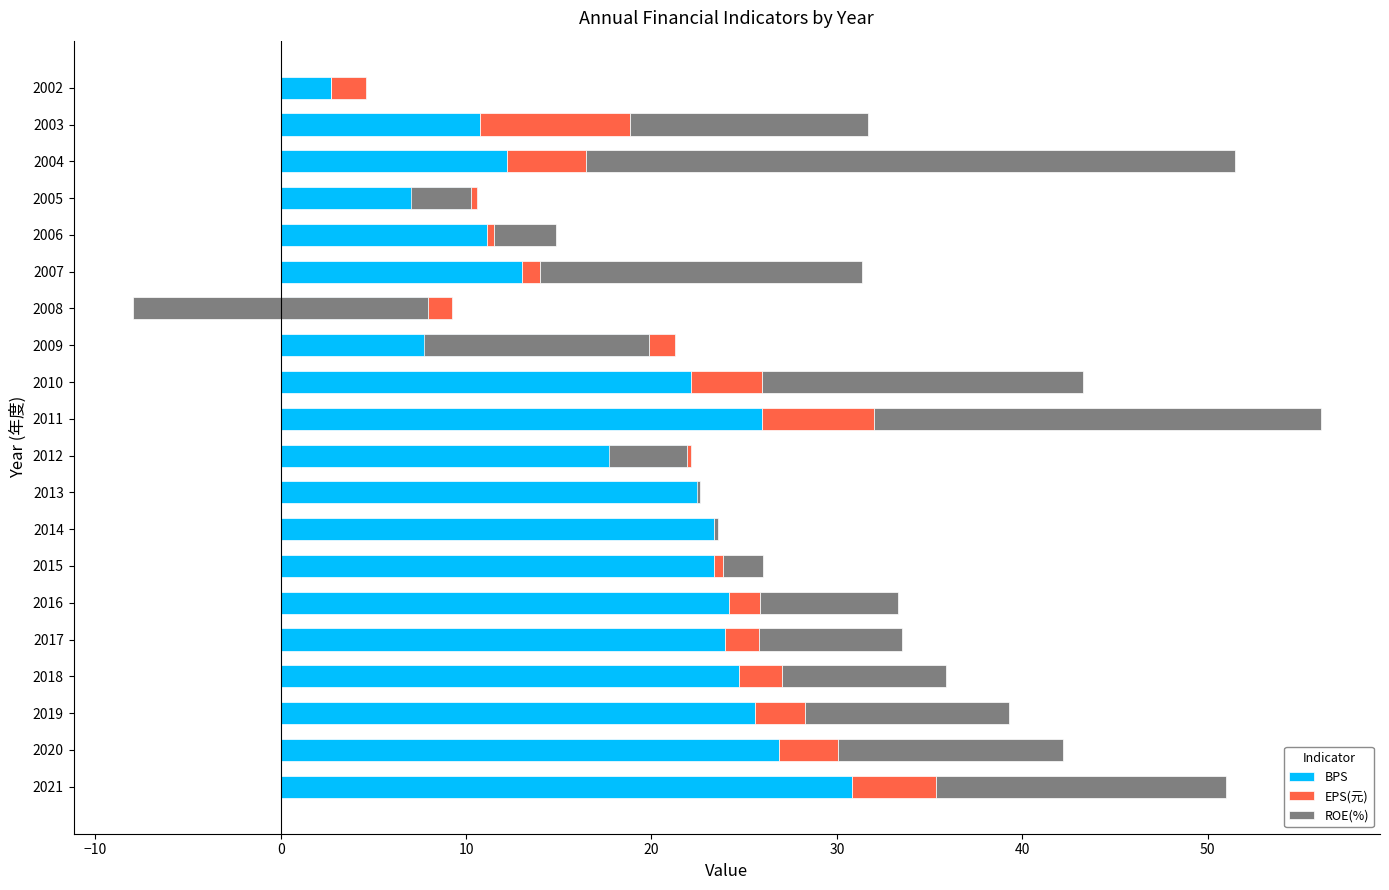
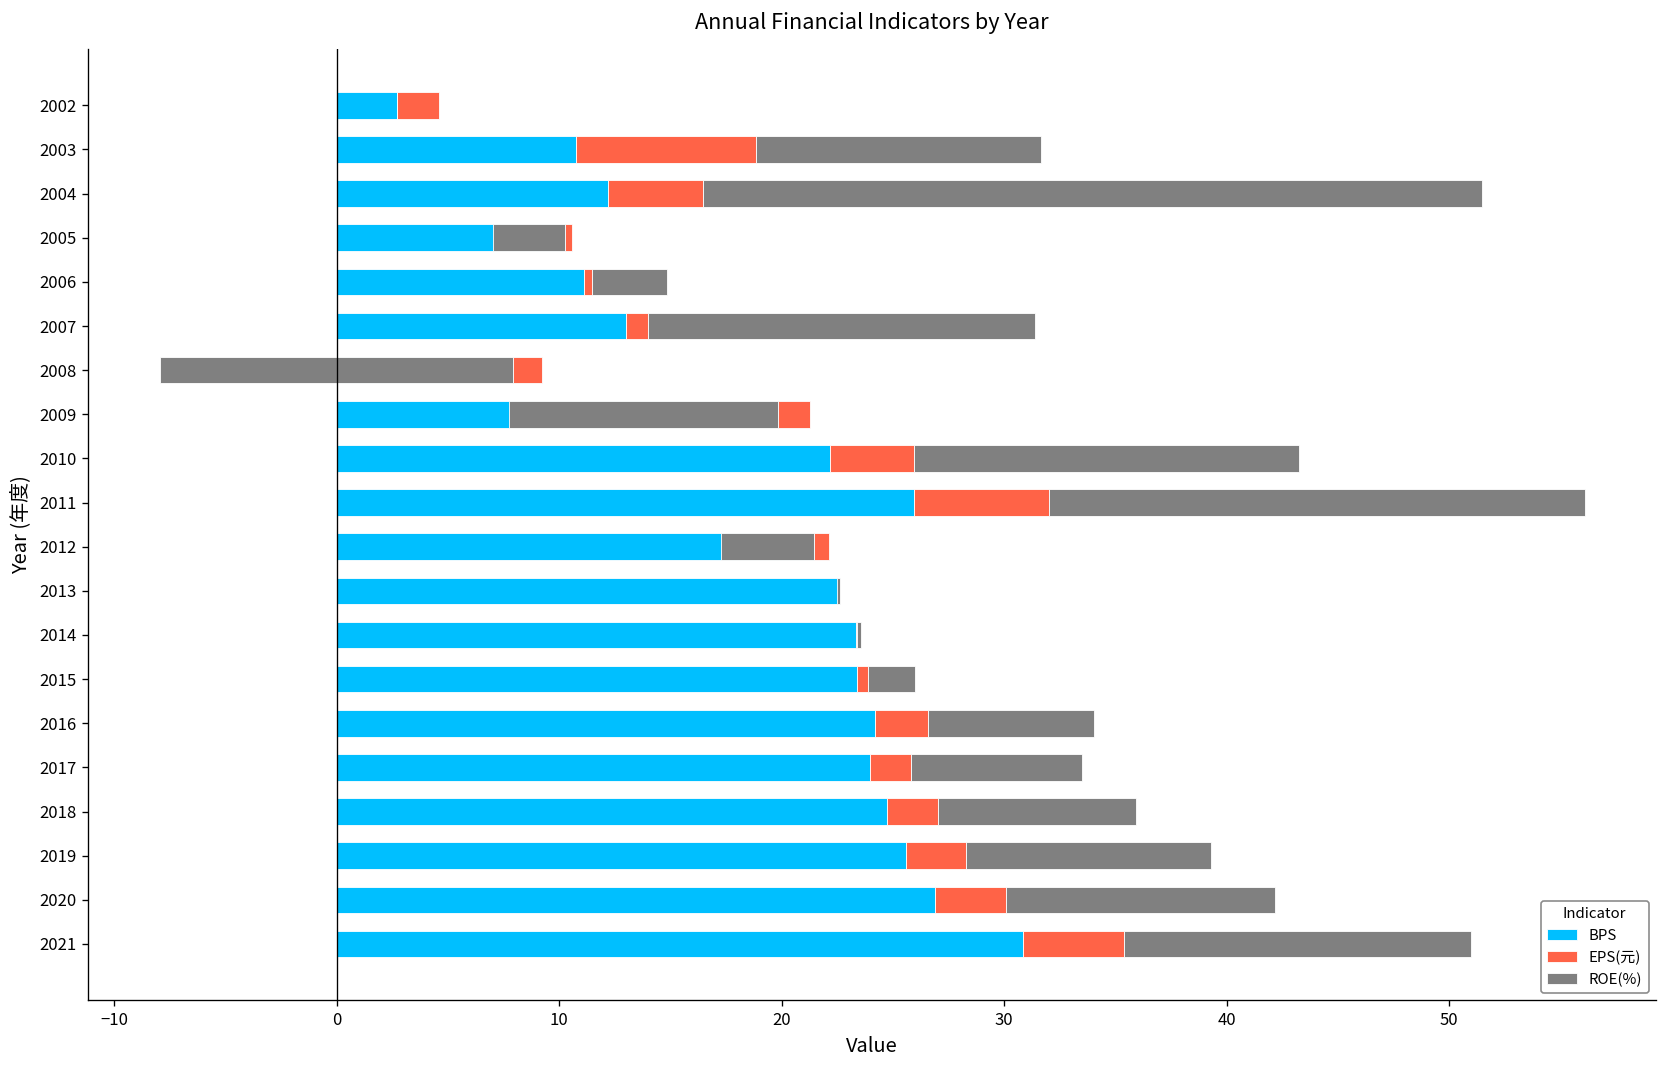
EPS(元), 2012: -0.2 -> -0.7
EPS(元), 2016: 1.7 -> 2.4
